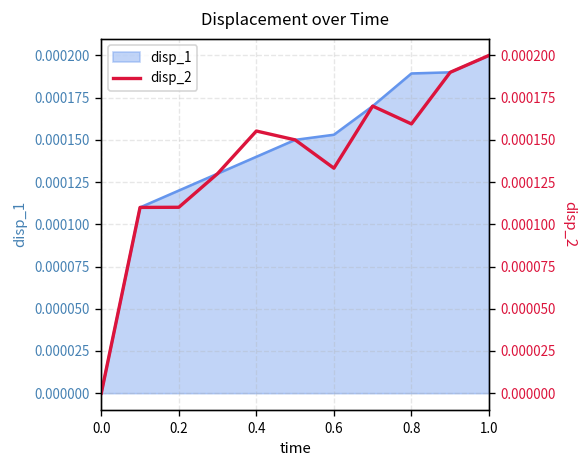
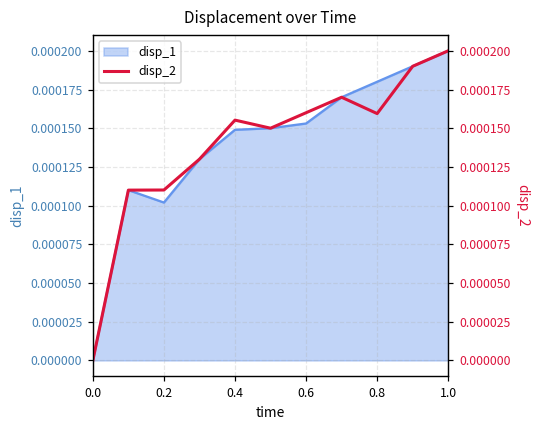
disp_1, 0.2: 0.000120 -> 0.000102
disp_1, 0.4: 0.000140 -> 0.000149
disp_1, 0.8: 0.000189 -> 0.000180
disp_2, 0.6: 0.000133 -> 0.000160
